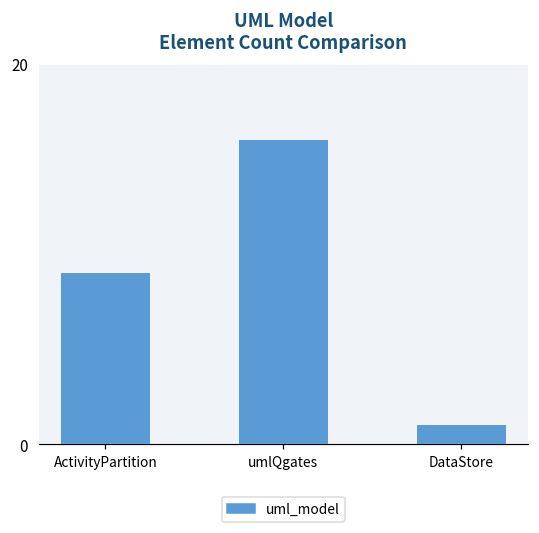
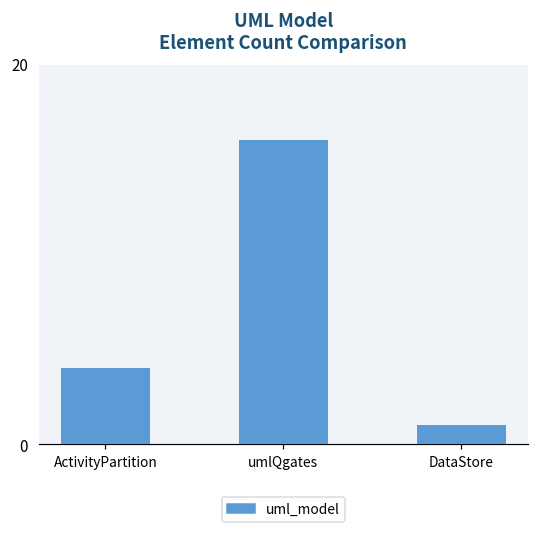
ActivityPartition: 9 -> 4
